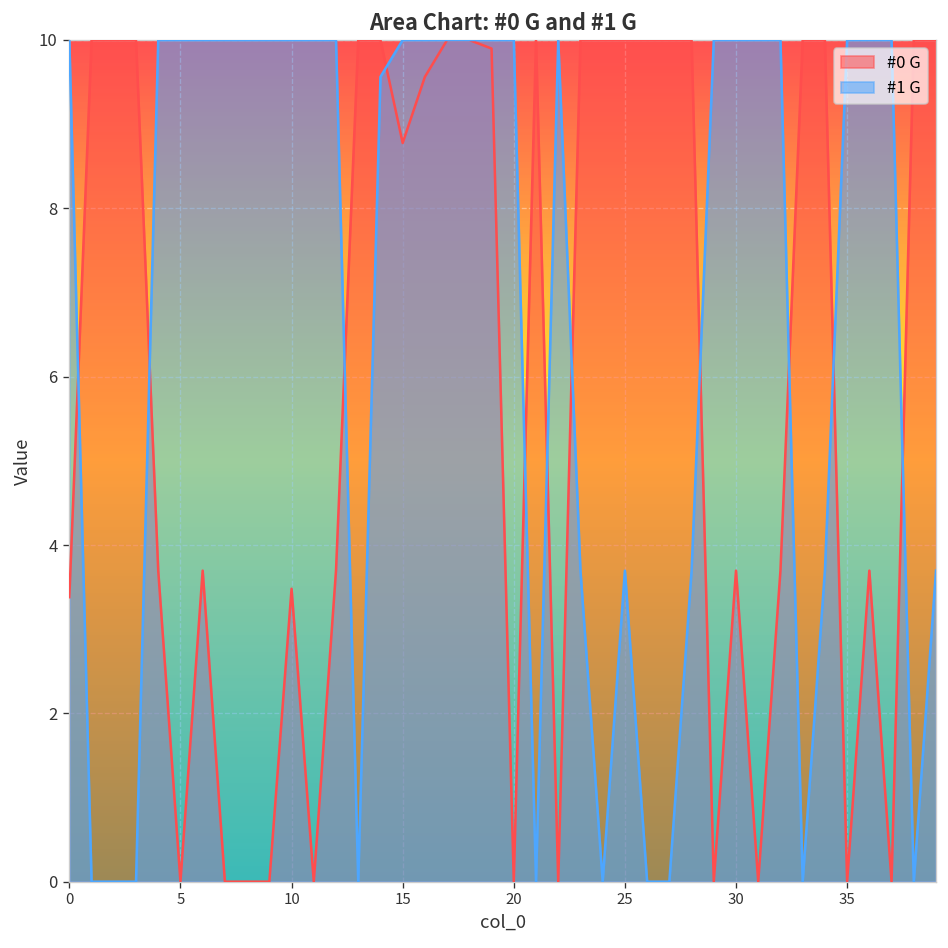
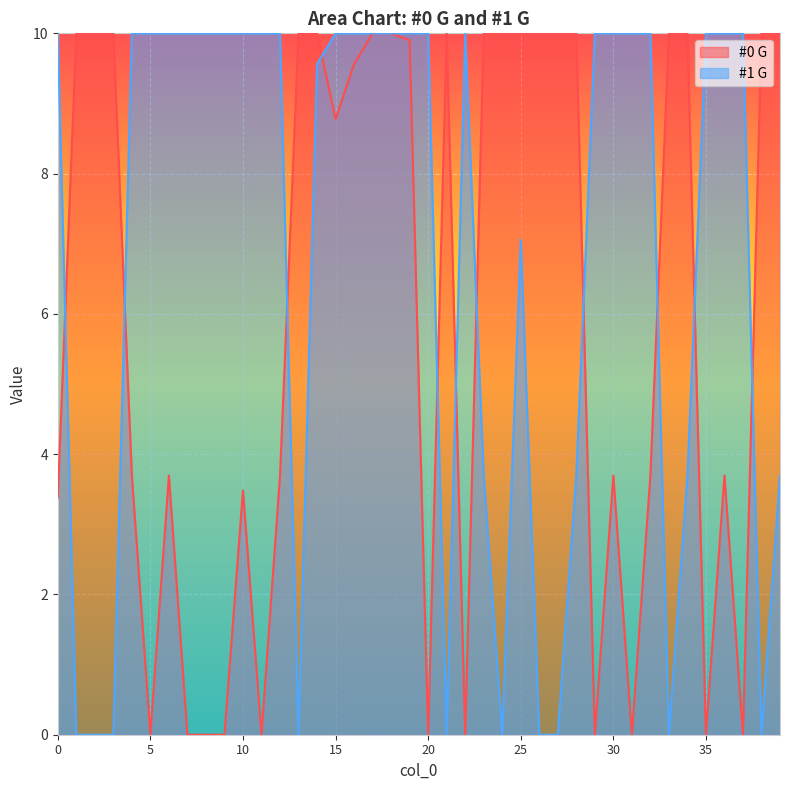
#1 G, 25: 3.7 -> 7.1
